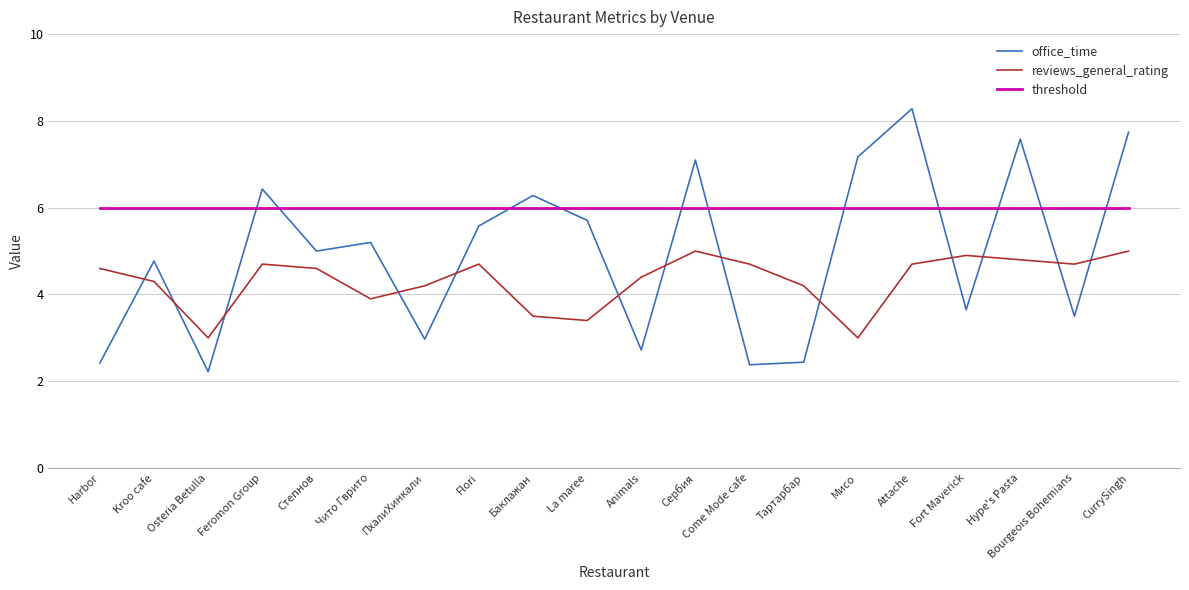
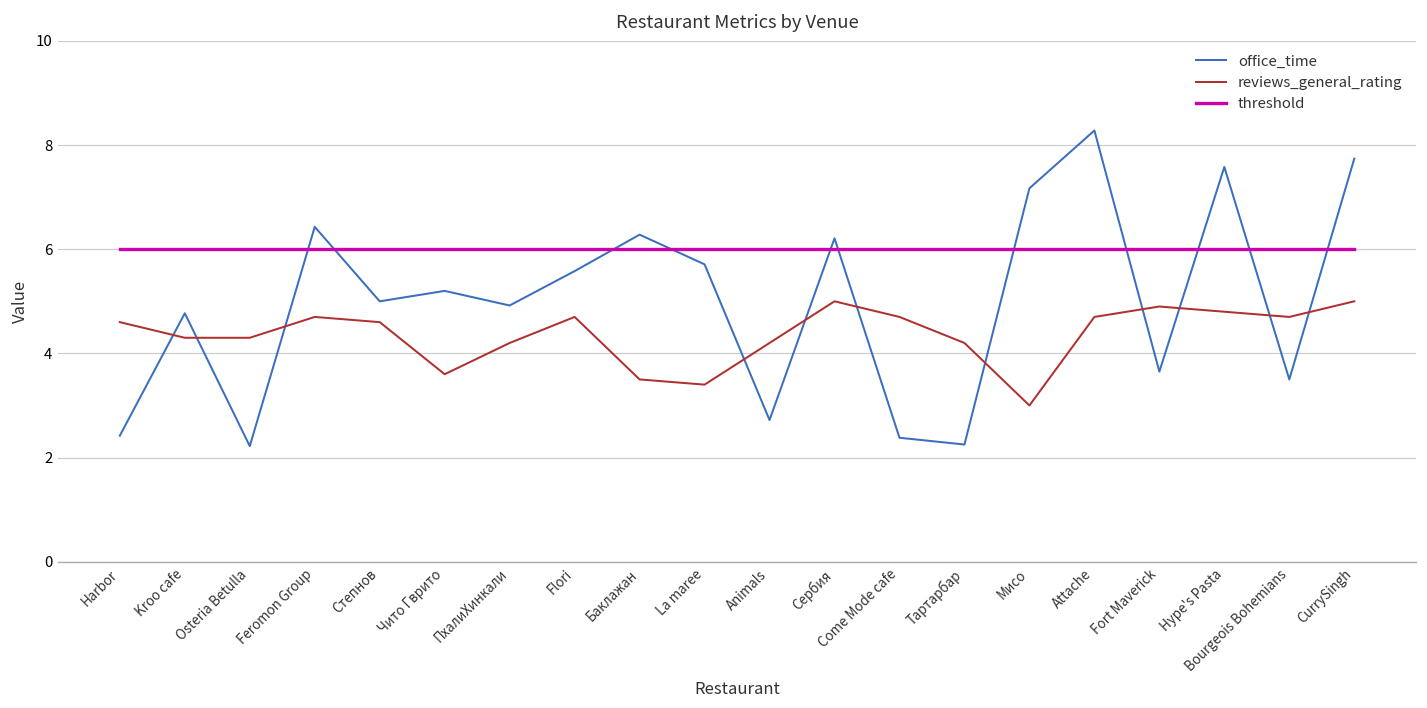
reviews_general_rating, Osteria Betulla: 3.0 -> 4.3
reviews_general_rating, Чито Гврито: 3.9 -> 3.6
office_time, ПхалиХинкали: 3.0 -> 4.9
reviews_general_rating, Animals: 4.4 -> 4.2
office_time, Сербия: 7.1 -> 6.2
office_time, Тартарбар: 2.4 -> 2.3
